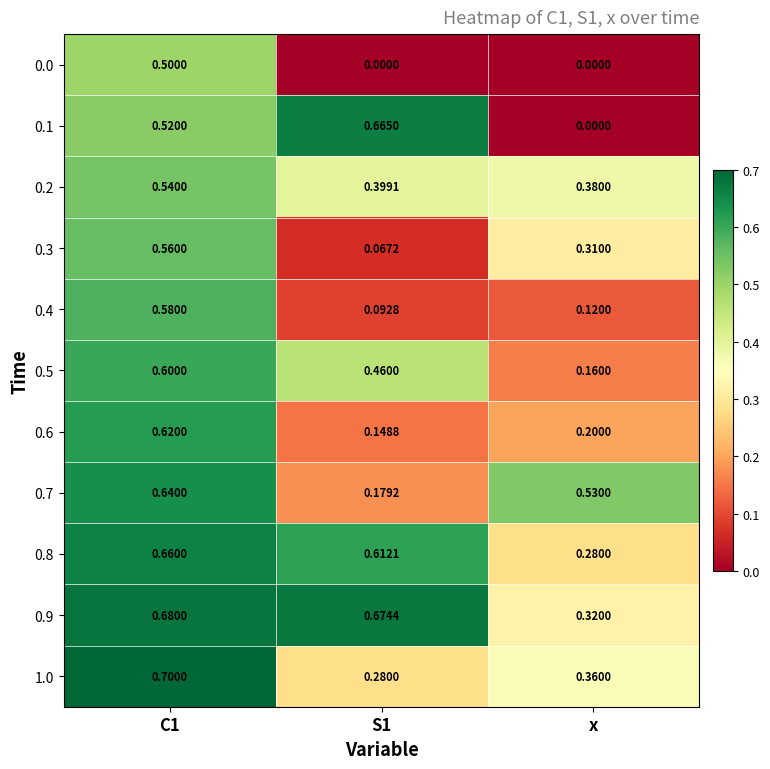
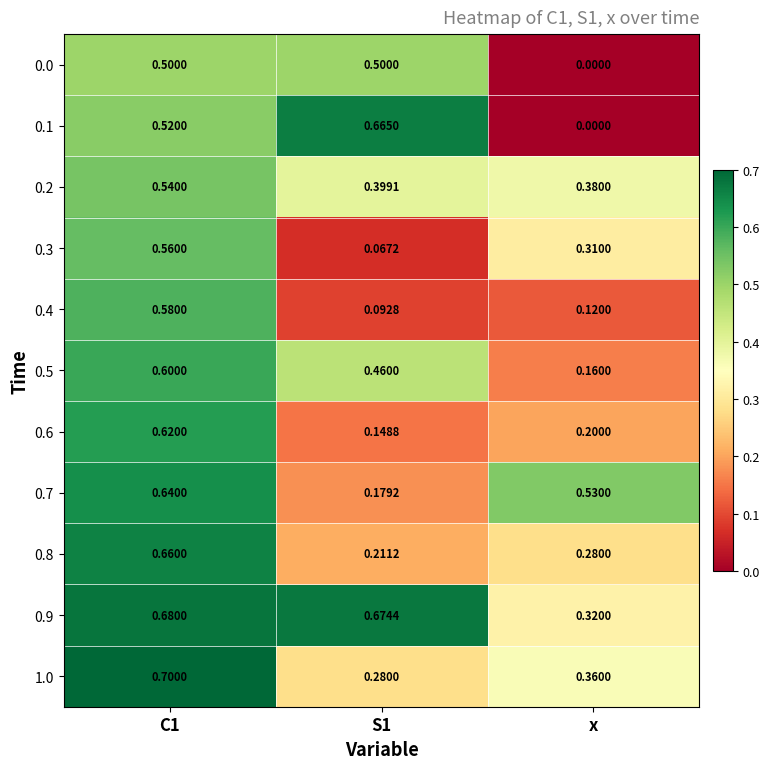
0.0, S1: 0.0000 -> 0.5000
0.8, S1: 0.6121 -> 0.2112
